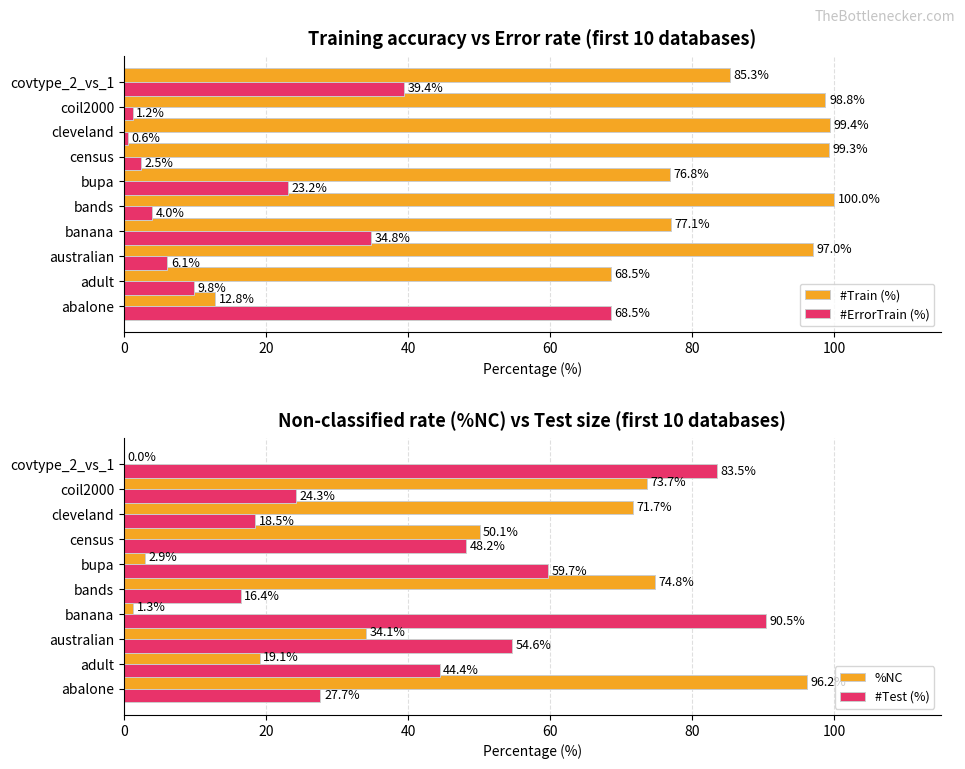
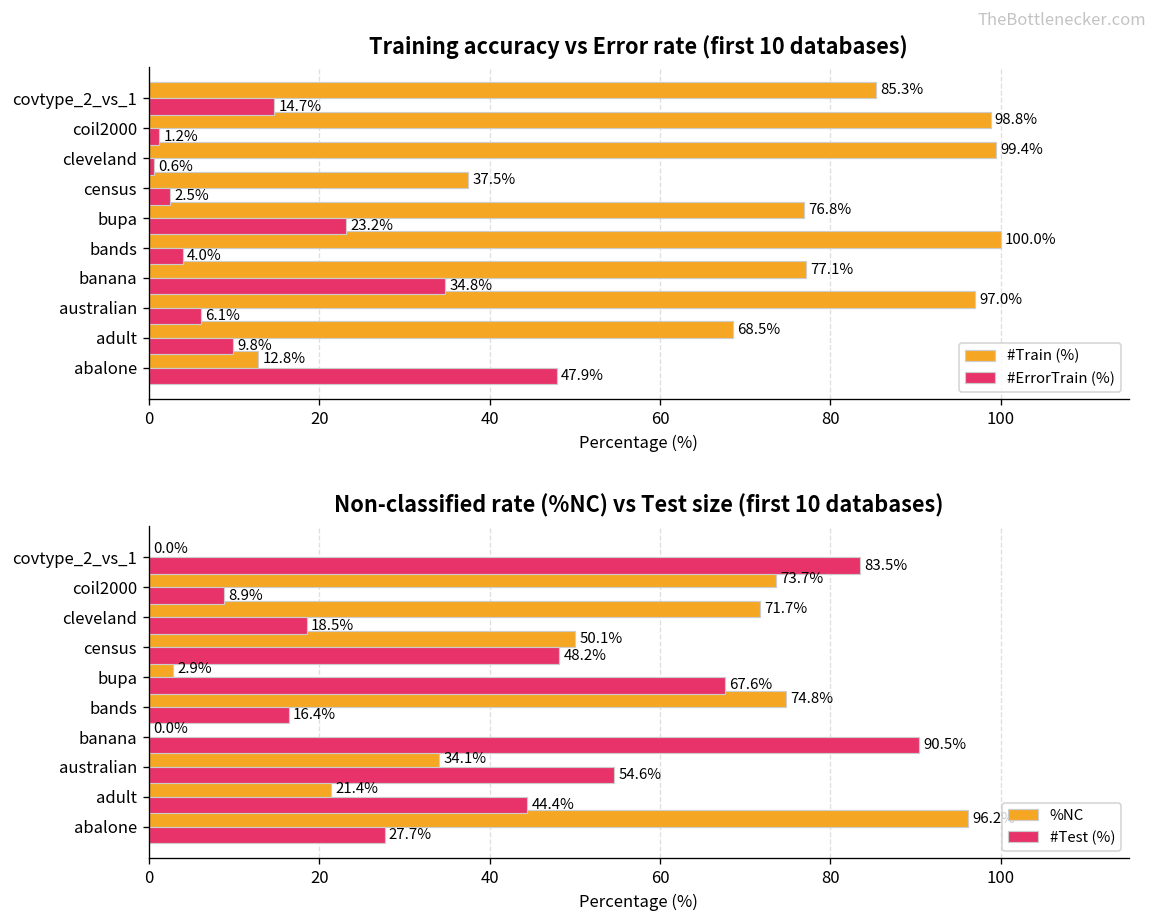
Training accuracy vs Error rate (first 10 databases), #ErrorTrain (%), covtype_2_vs_1: 39.4% -> 14.7%
Training accuracy vs Error rate (first 10 databases), #Train (%), census: 99.3% -> 37.5%
Training accuracy vs Error rate (first 10 databases), #ErrorTrain (%), abalone: 68.5% -> 47.9%
Non-classified rate (%NC) vs Test size (first 10 databases), #Test (%), coil2000: 24.3% -> 8.9%
Non-classified rate (%NC) vs Test size (first 10 databases), #Test (%), bupa: 59.7% -> 67.6%
Non-classified rate (%NC) vs Test size (first 10 databases), %NC, banana: 1.3% -> 0.0%
Non-classified rate (%NC) vs Test size (first 10 databases), %NC, adult: 19.1% -> 21.4%
